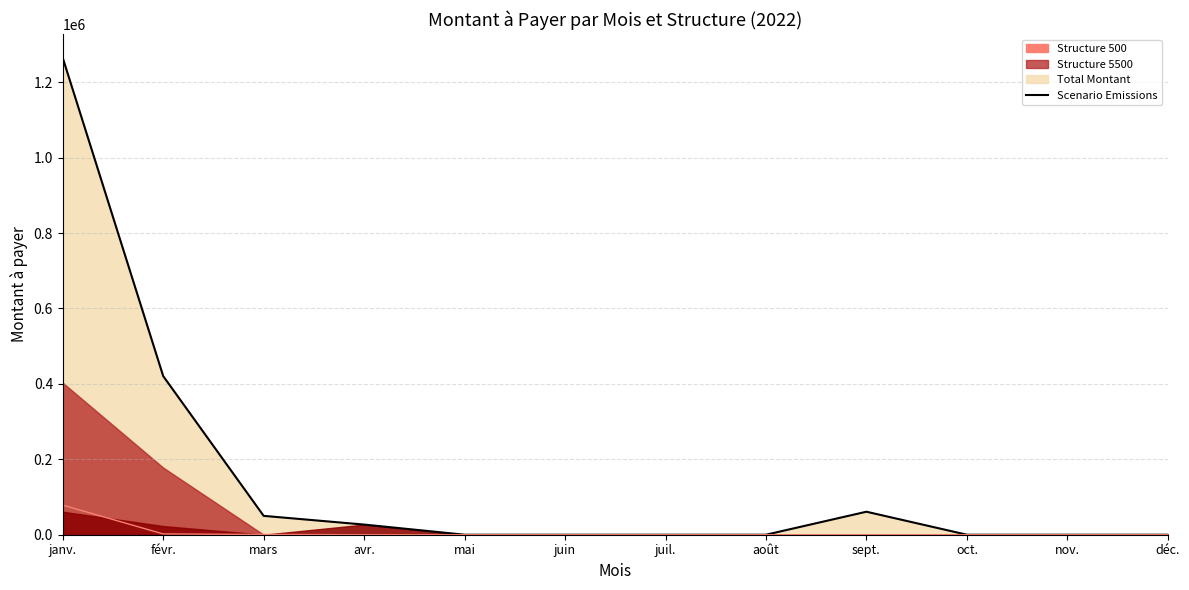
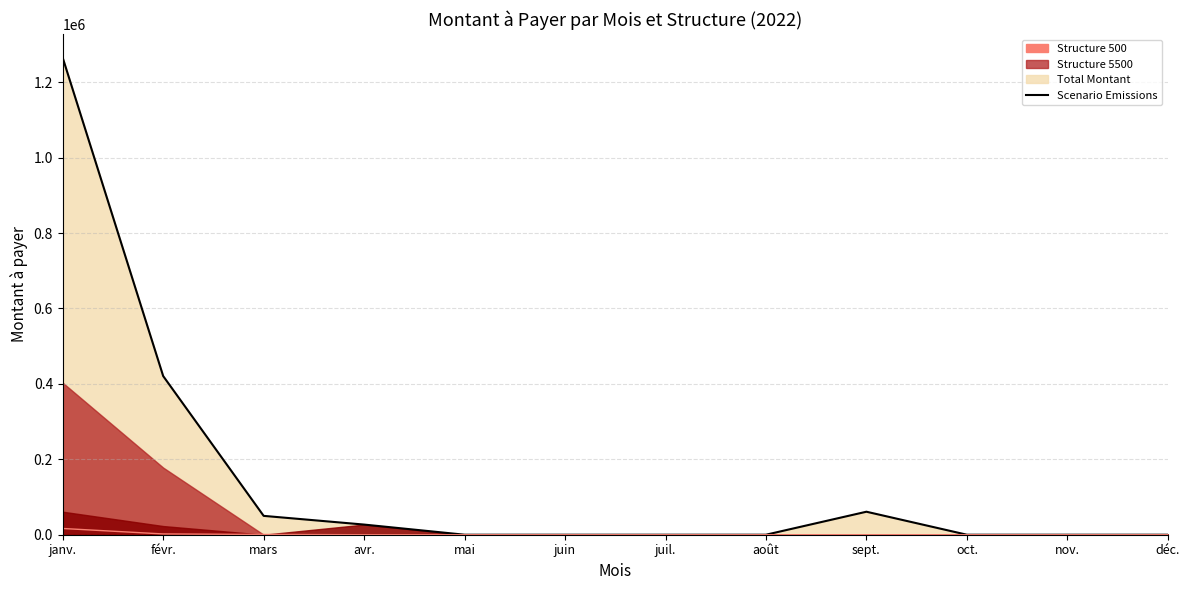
Structure 500, janv.: 80000 -> 20000
